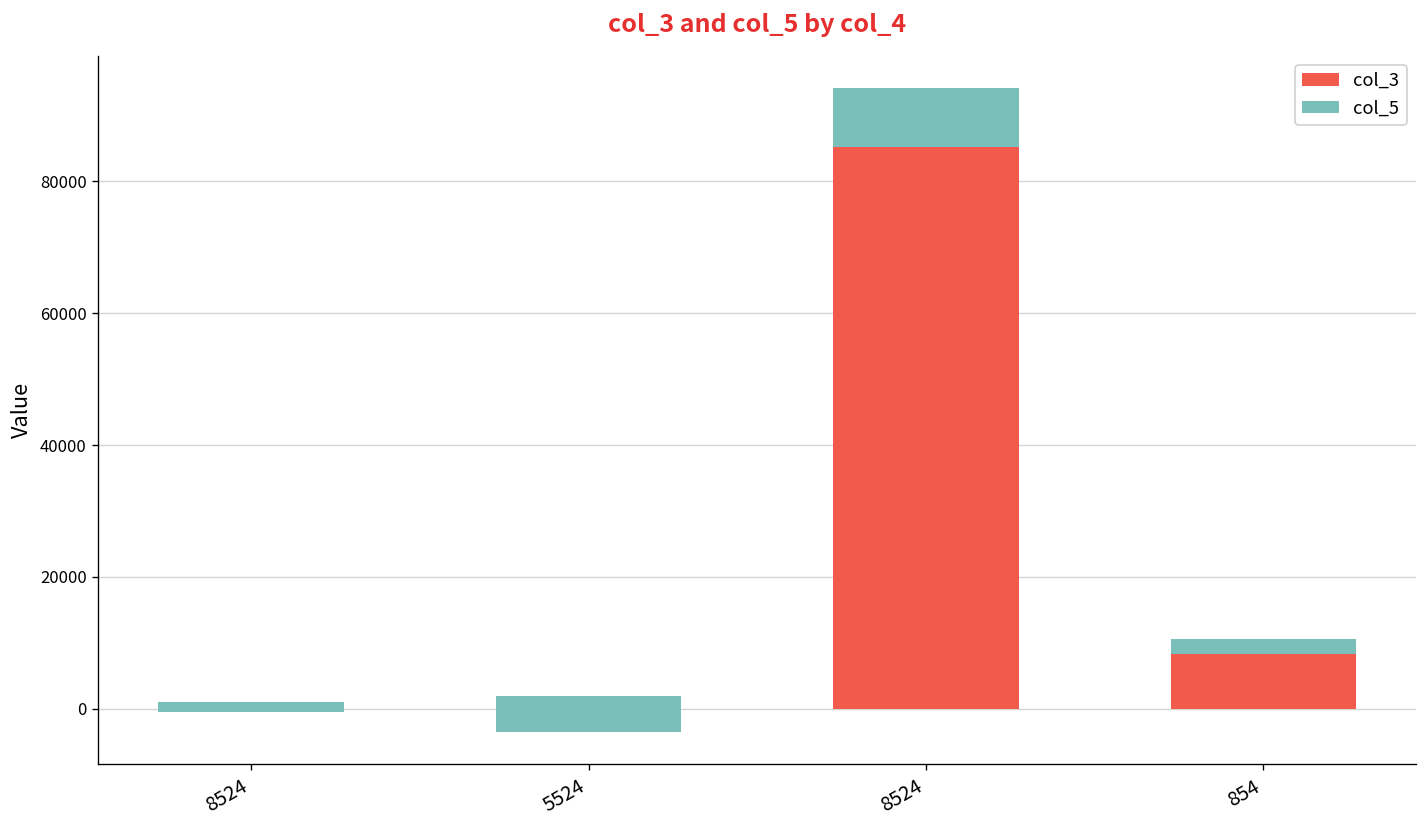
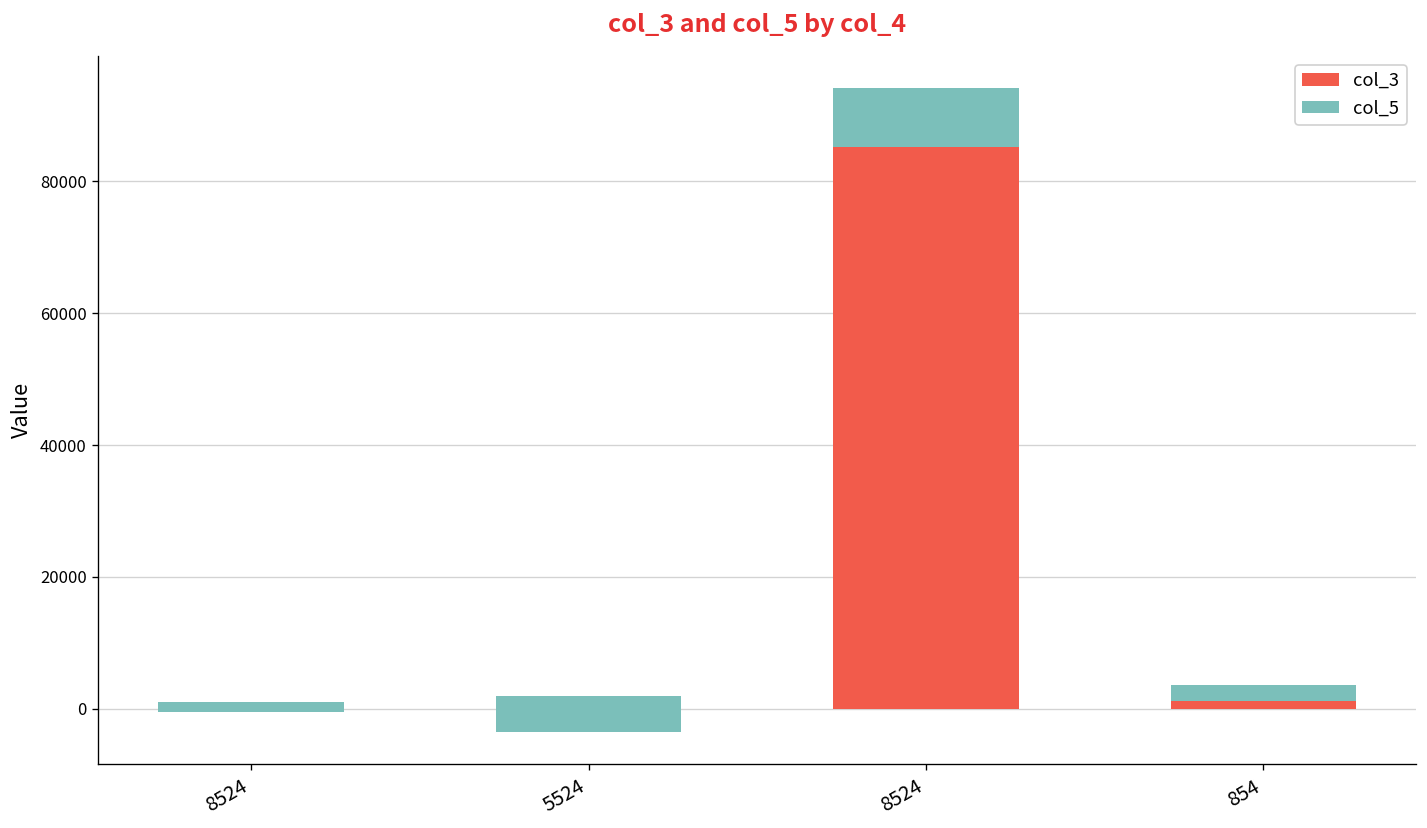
col_3, 854: 8000 -> 1000
